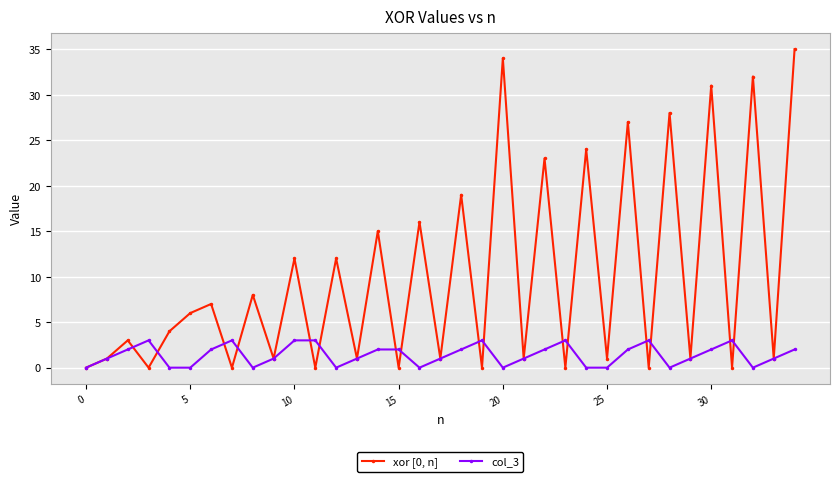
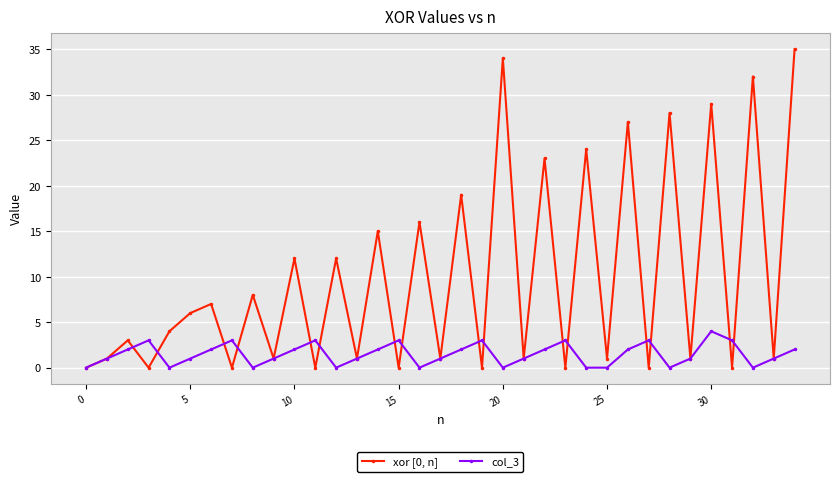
col_3, 5: 0 -> 1
col_3, 10: 3 -> 2
col_3, 15: 2 -> 3
xor [0, n], 30: 31 -> 29
col_3, 30: 2 -> 4
